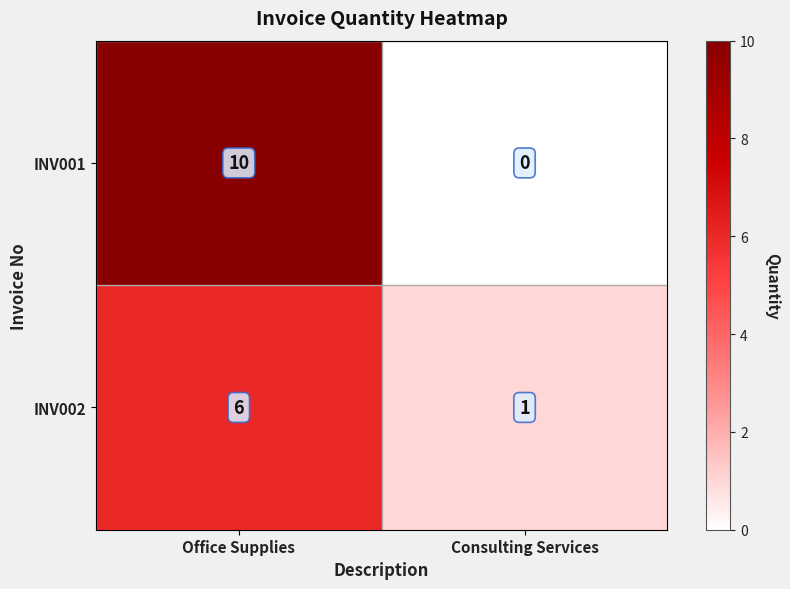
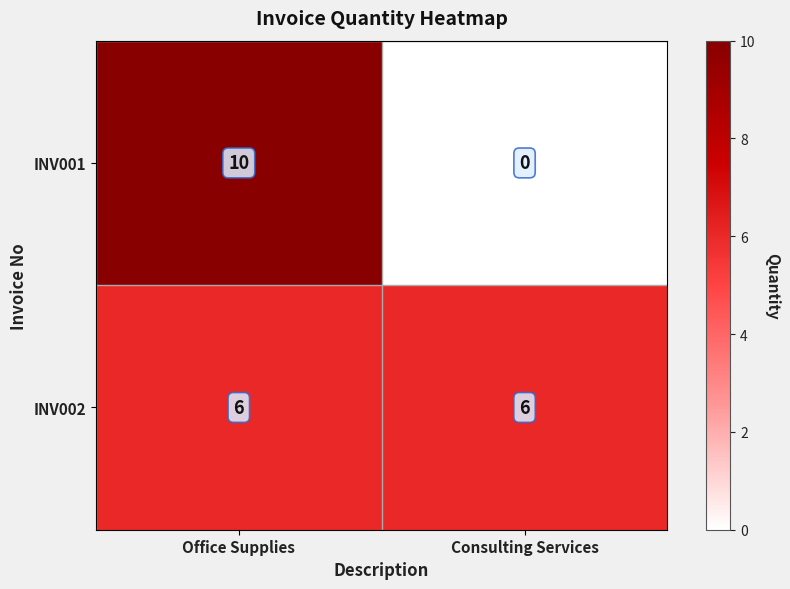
INV002, Consulting Services: 1 -> 6
